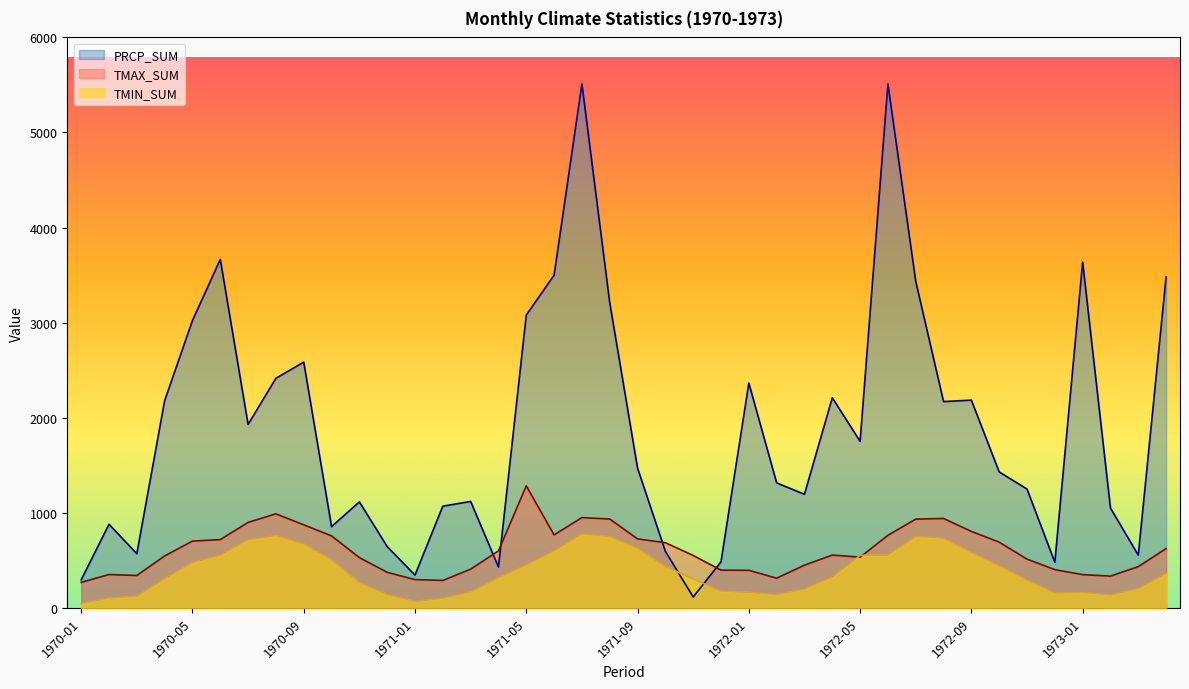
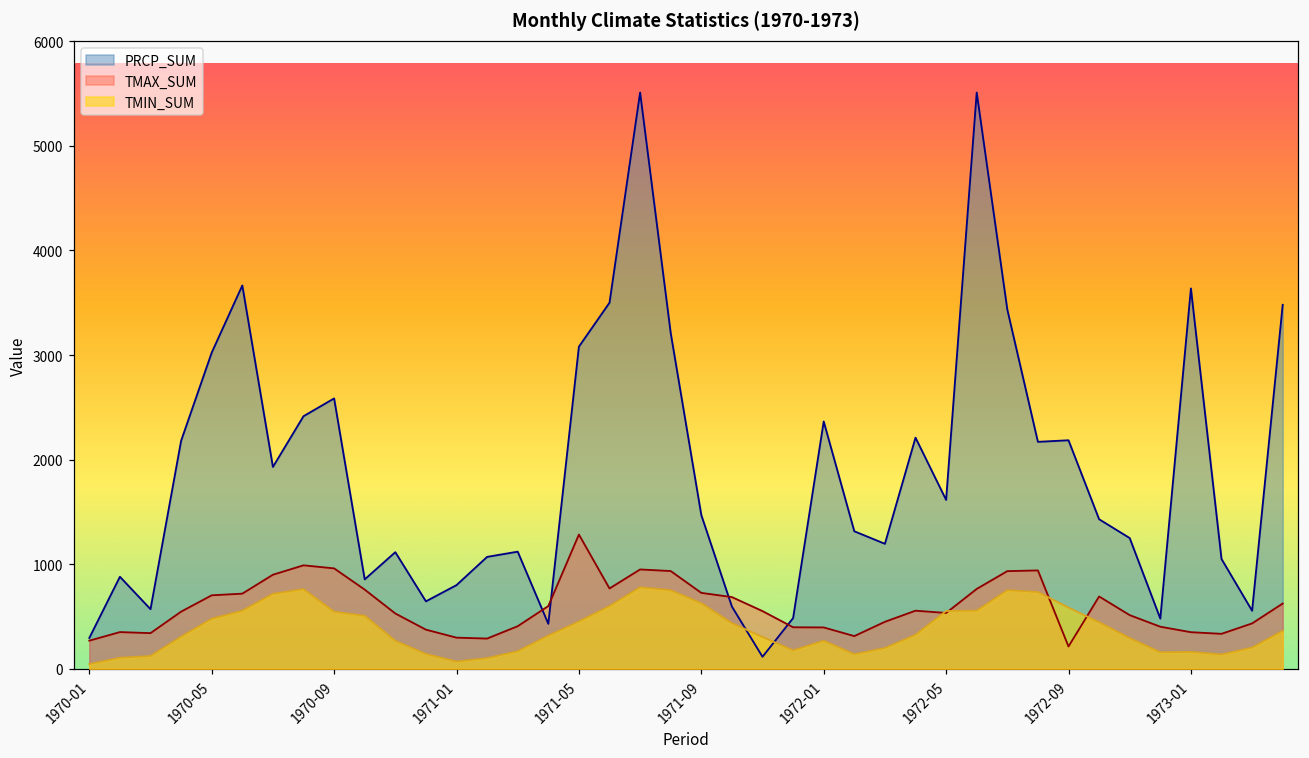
TMAX_SUM, 1970-09: 900 -> 1000
TMIN_SUM, 1970-09: 700 -> 500
PRCP_SUM, 1971-01: 300 -> 800
TMIN_SUM, 1972-01: 200 -> 300
PRCP_SUM, 1972-05: 1800 -> 1600
TMAX_SUM, 1972-09: 800 -> 200
